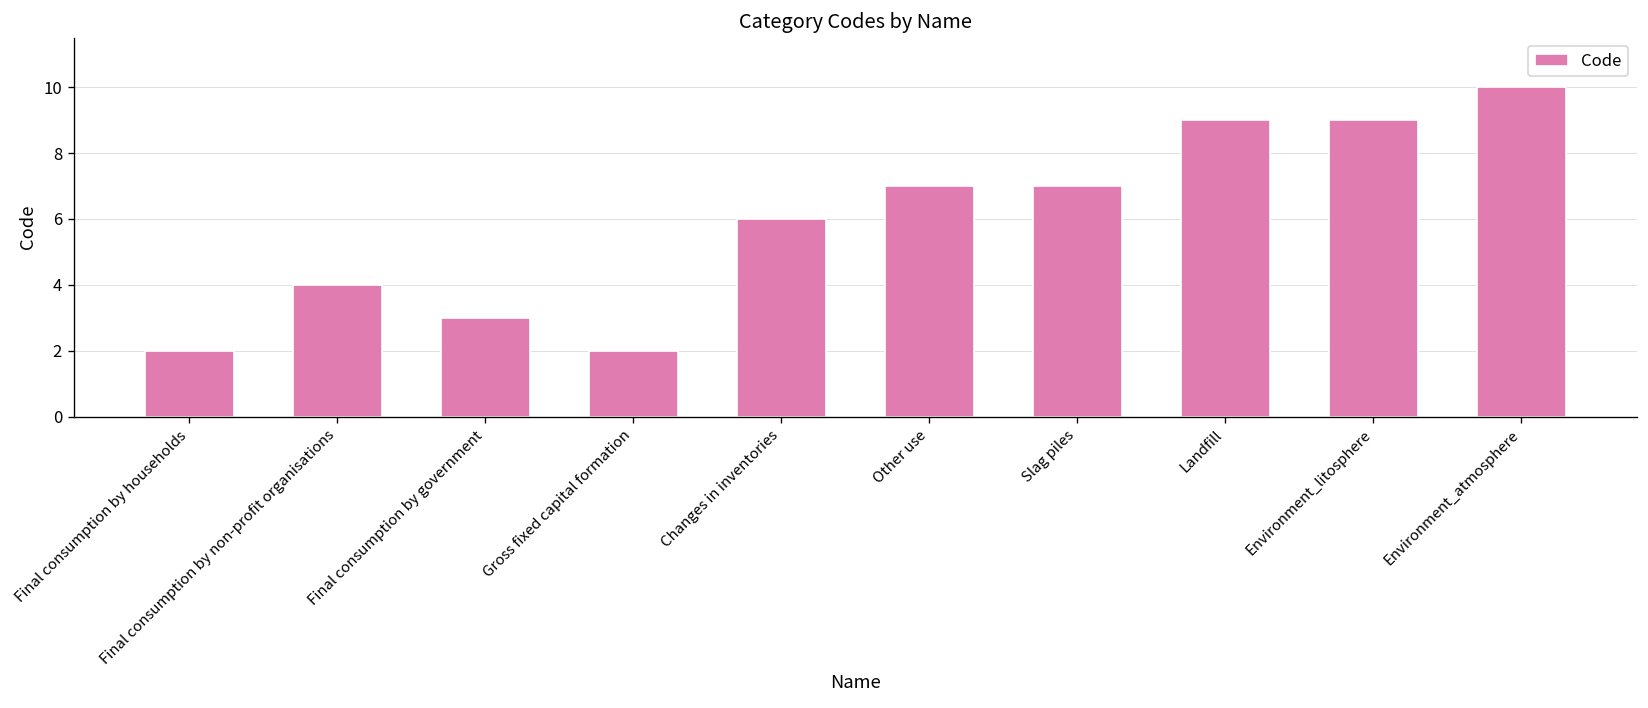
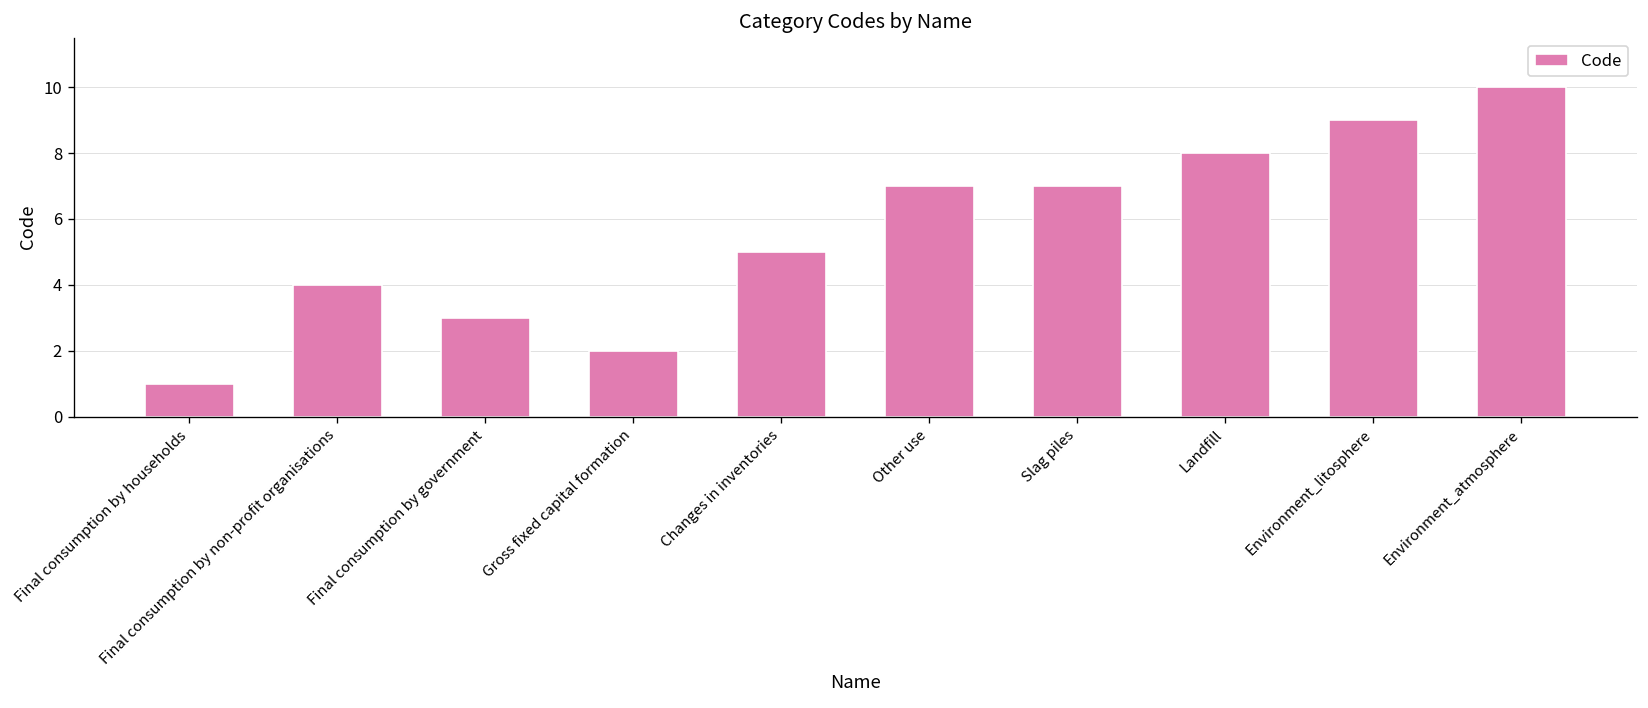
Final consumption by households: 2 -> 1
Changes in inventories: 6 -> 5
Landfill: 9 -> 8
